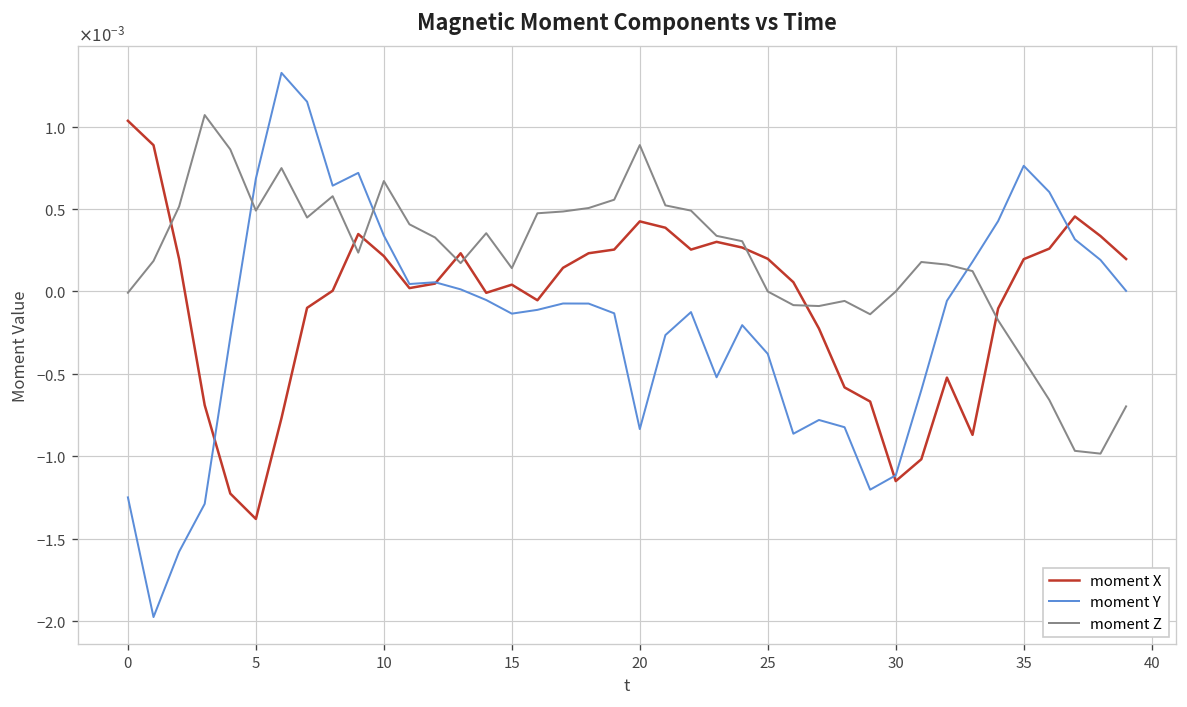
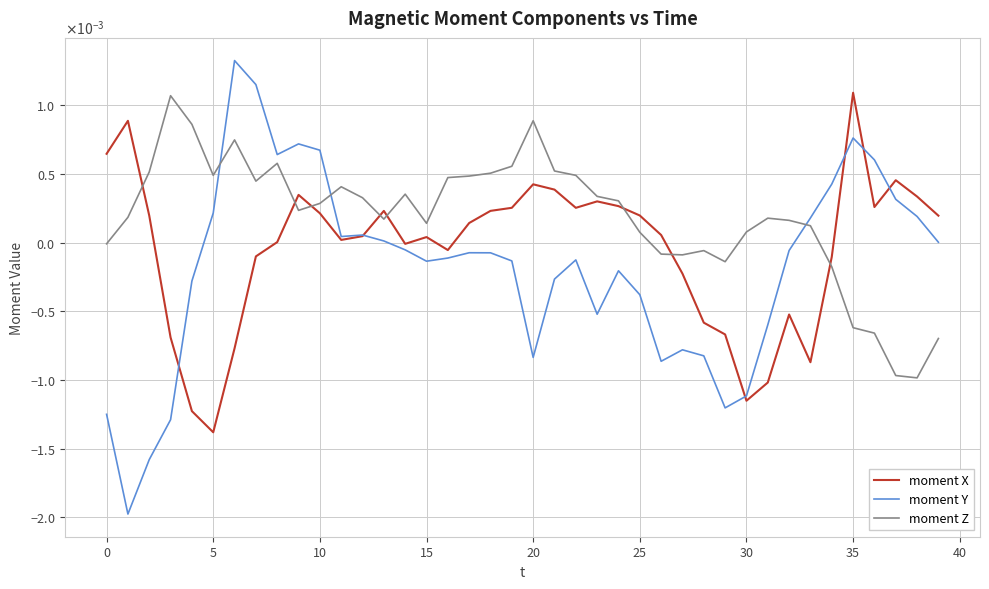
moment X, 0: 0.00104 -> 0.00065
moment Y, 5: 0.00069 -> 0.00022
moment Y, 10: 0.00034 -> 0.00067
moment Z, 10: 0.00067 -> 0.00029
moment Z, 25: 0.0000 -> 0.0001
moment Z, 30: 0.0000 -> 0.0001
moment X, 35: 0.00020 -> 0.00109
moment Z, 35: -0.00042 -> -0.00062
